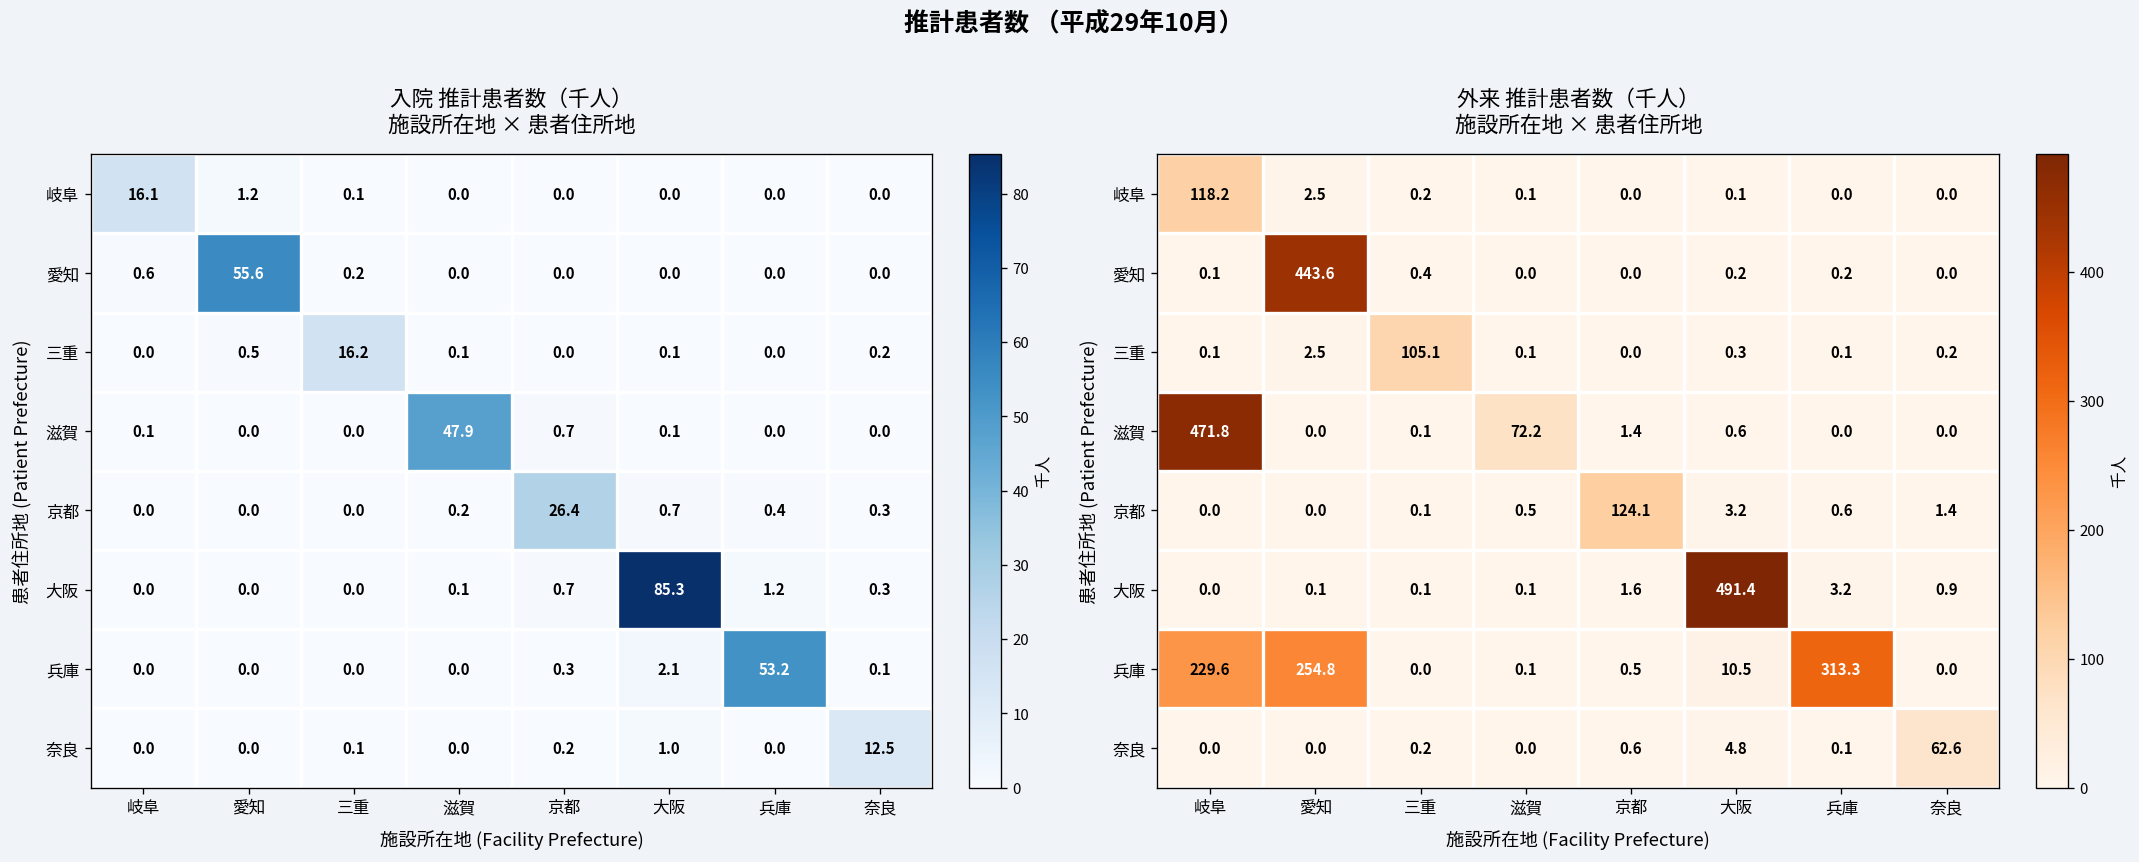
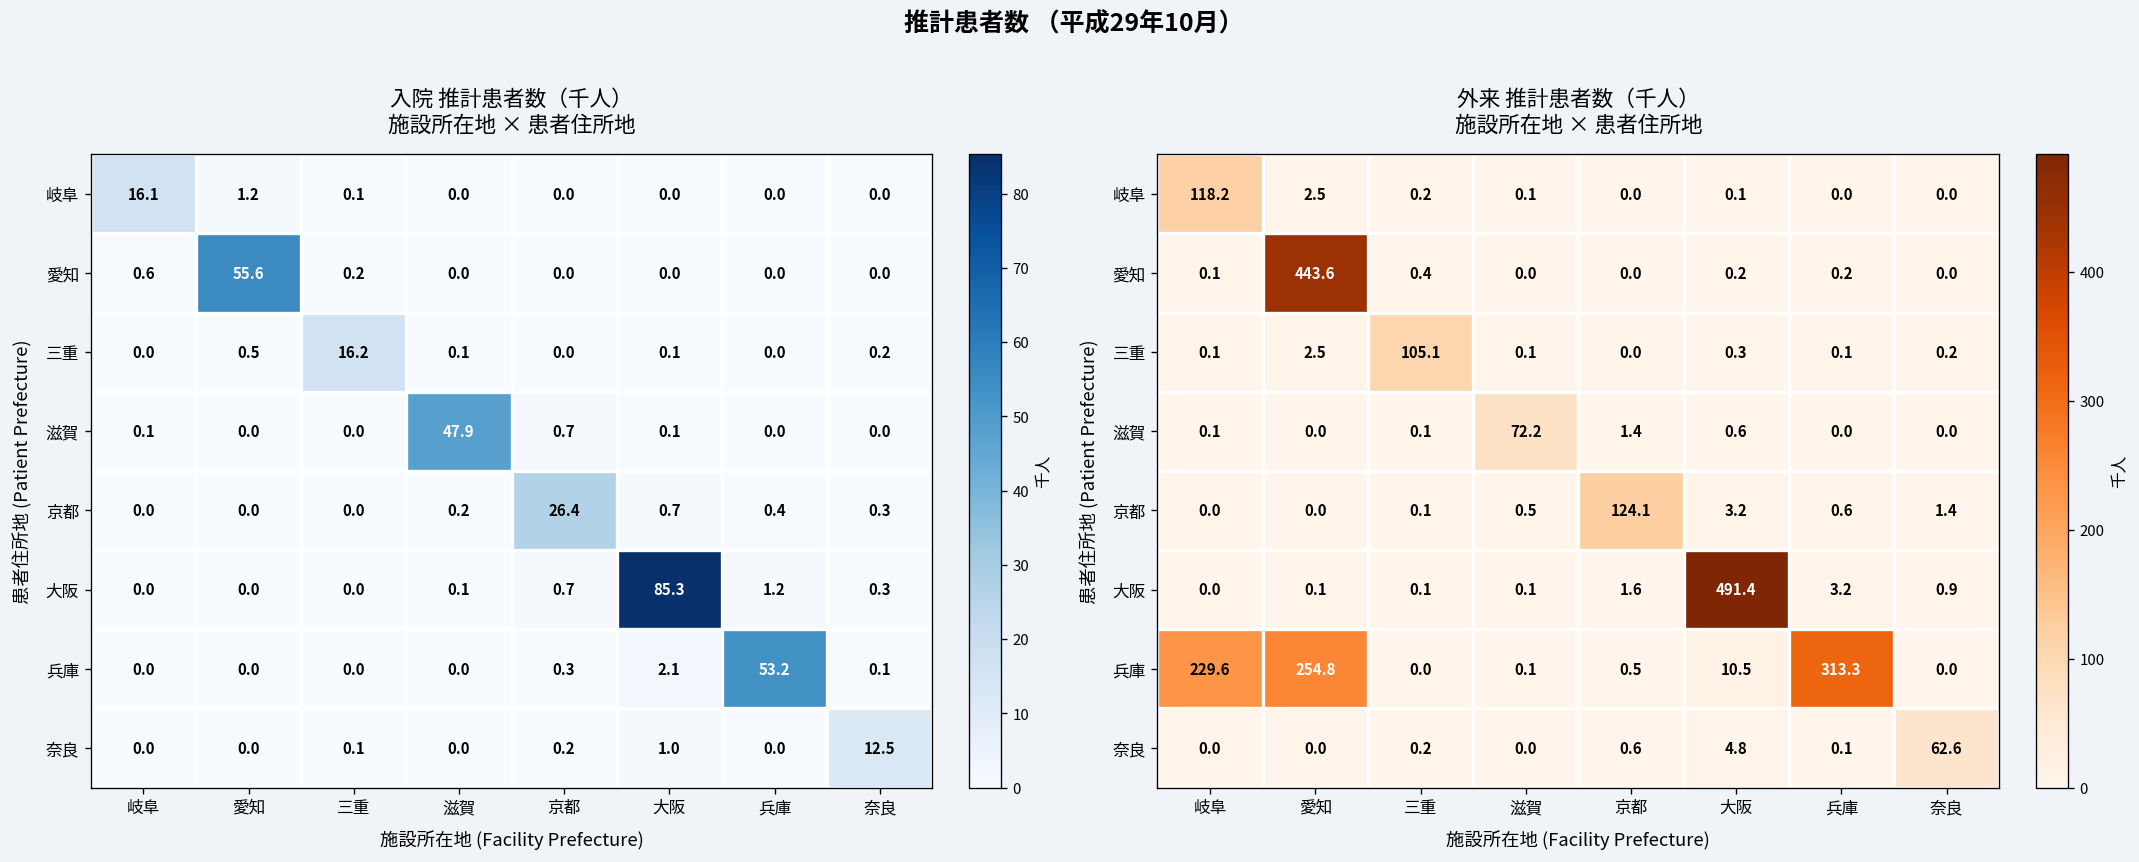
外来 推計患者数（千人） 施設所在地 × 患者住所地, 滋賀, 岐阜: 471.8 -> 0.1
